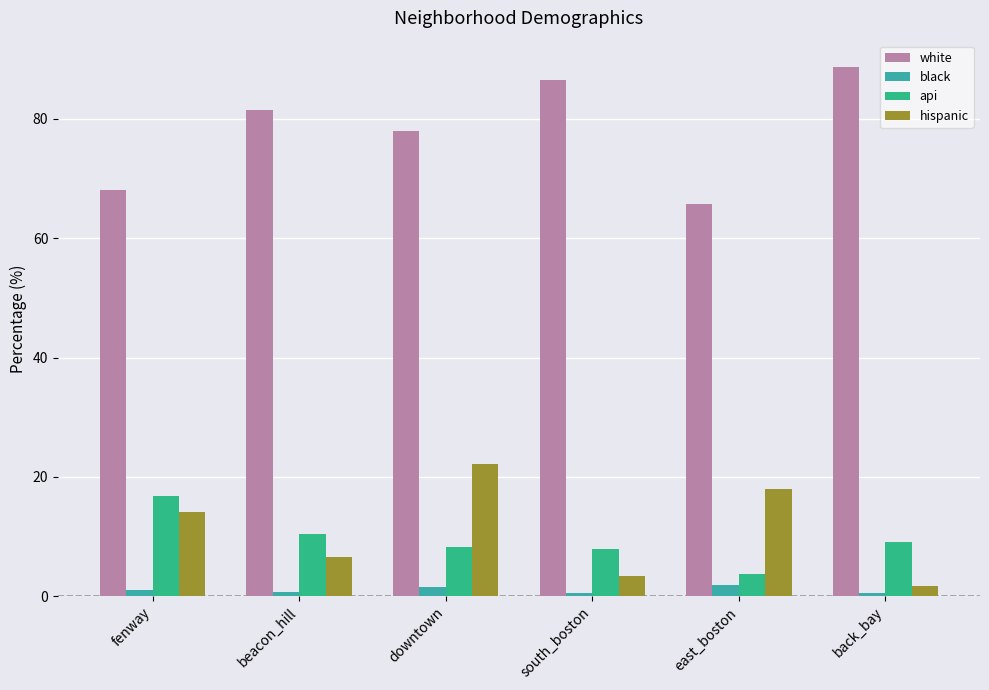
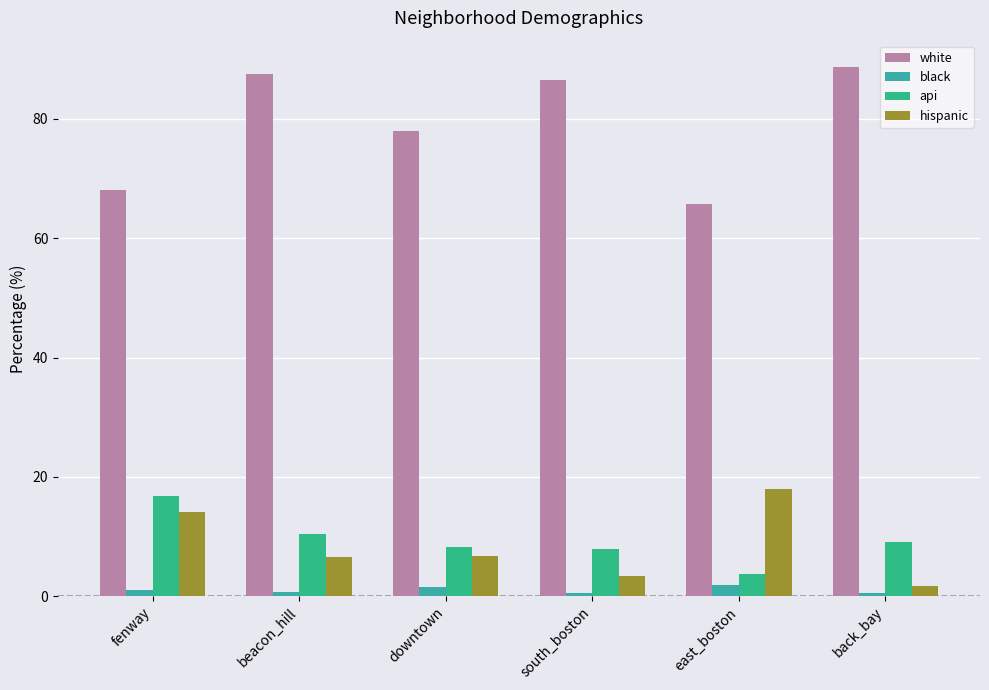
white, beacon_hill: 81 -> 87
hispanic, downtown: 22 -> 7
